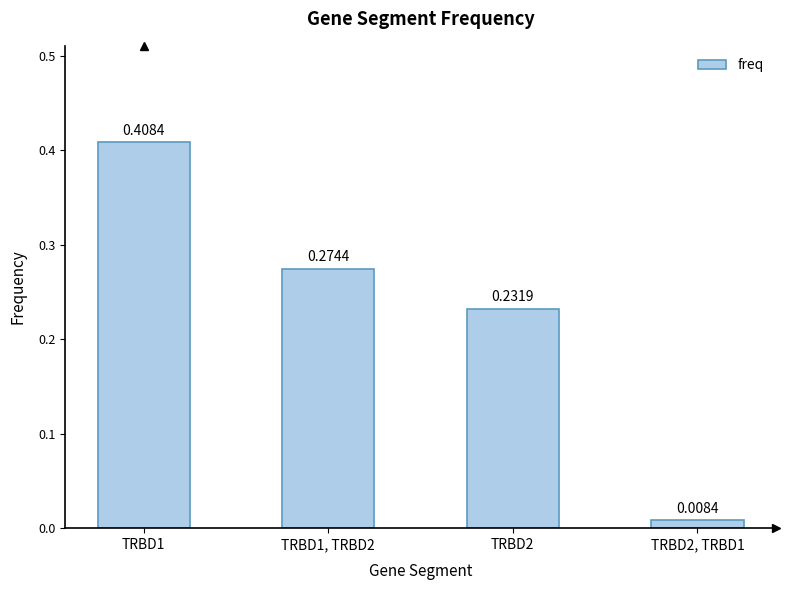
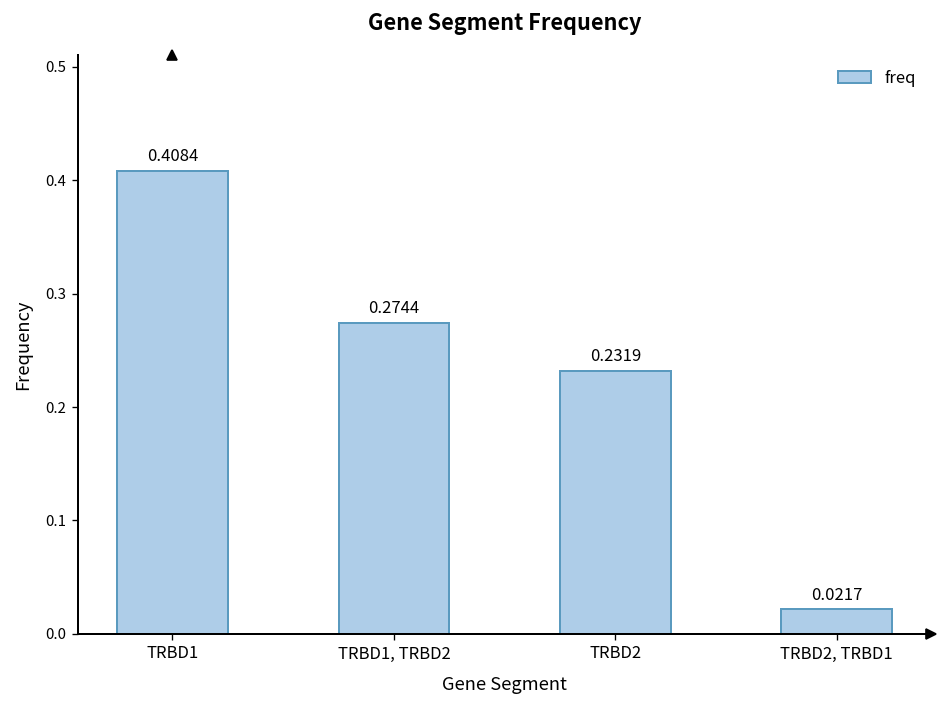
TRBD2, TRBD1: 0.0084 -> 0.0217
